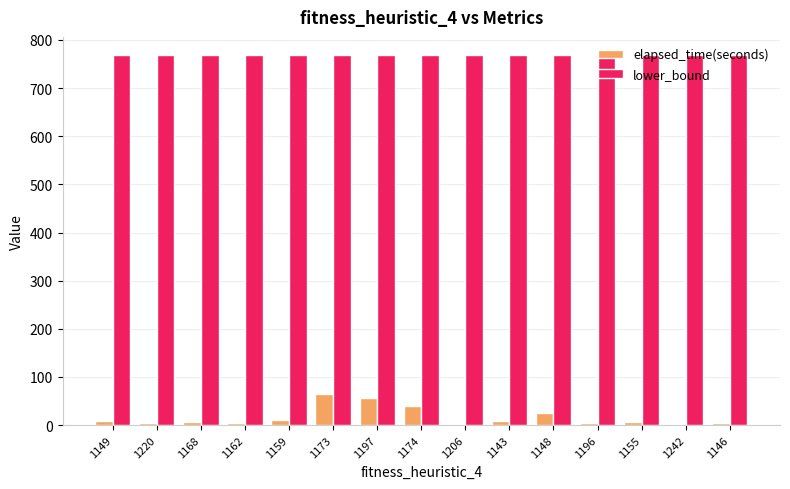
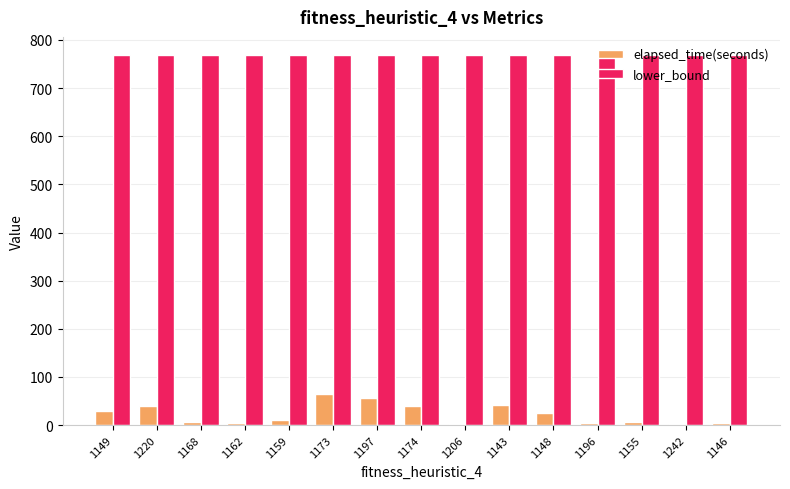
elapsed_time(seconds), 1149: 10 -> 30
elapsed_time(seconds), 1220: 0 -> 40
elapsed_time(seconds), 1143: 10 -> 40
